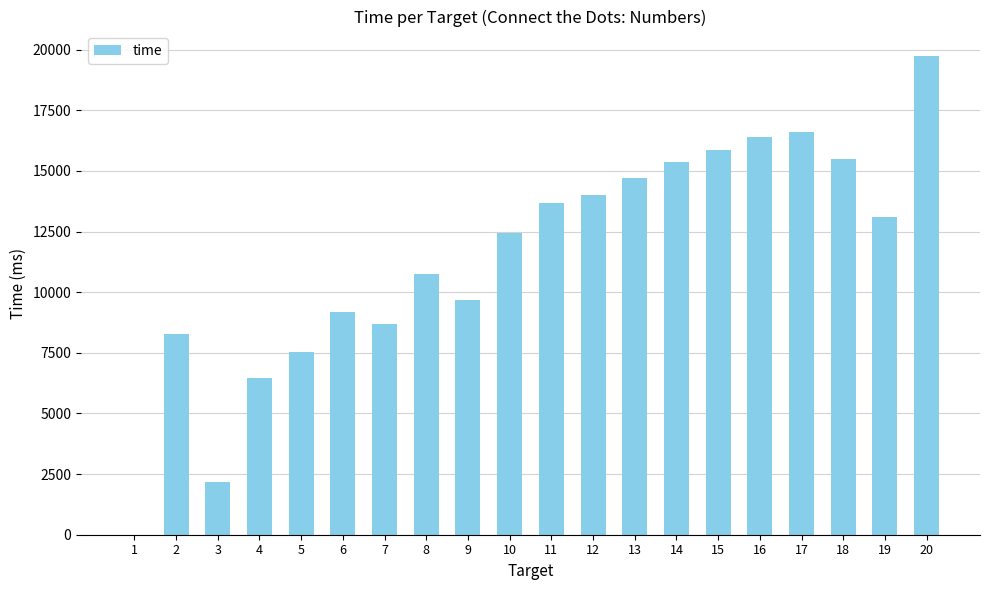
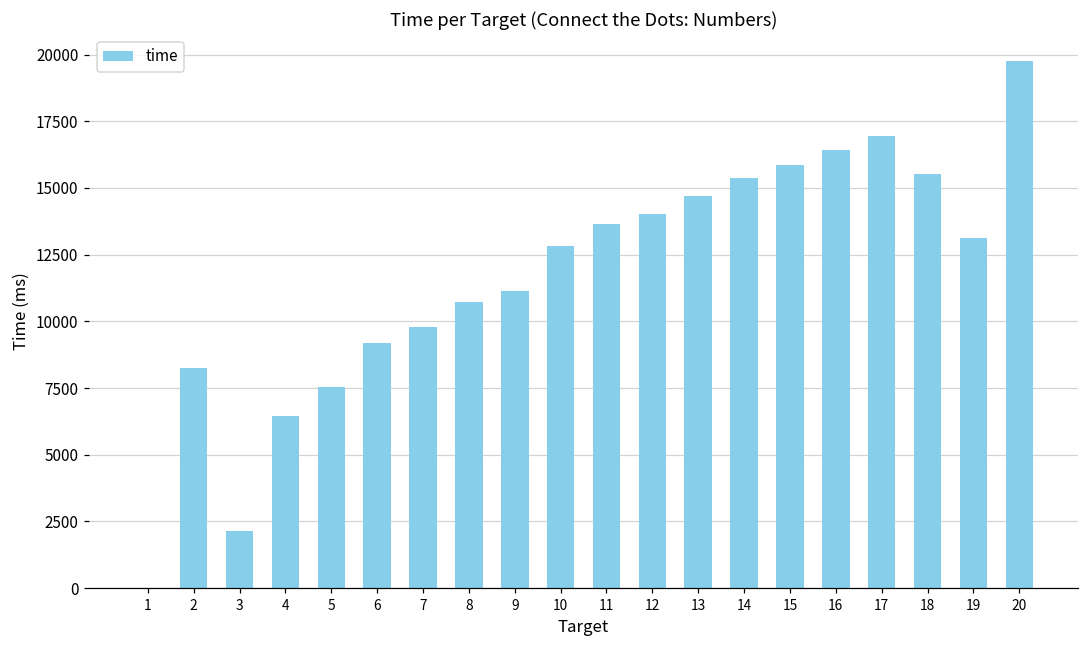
7: 8700 -> 9800
9: 9700 -> 11100
10: 12400 -> 12800
17: 16600 -> 16900
